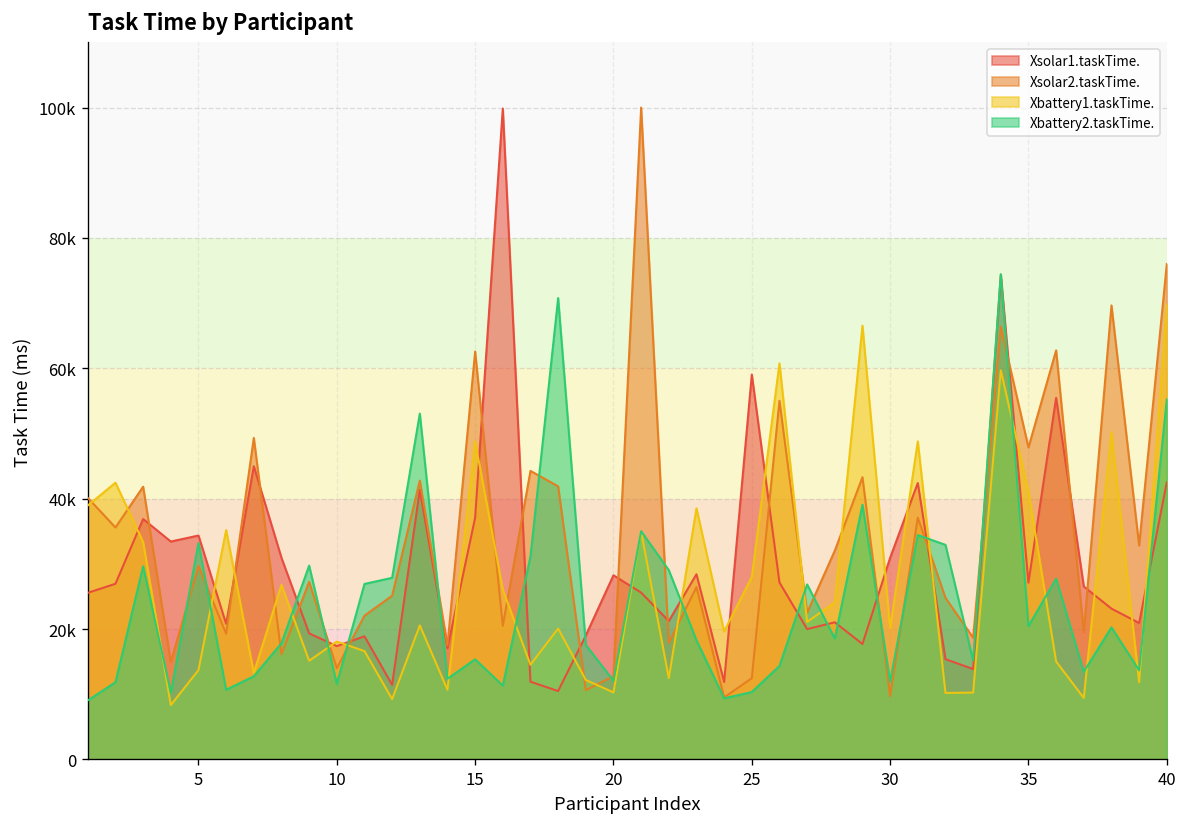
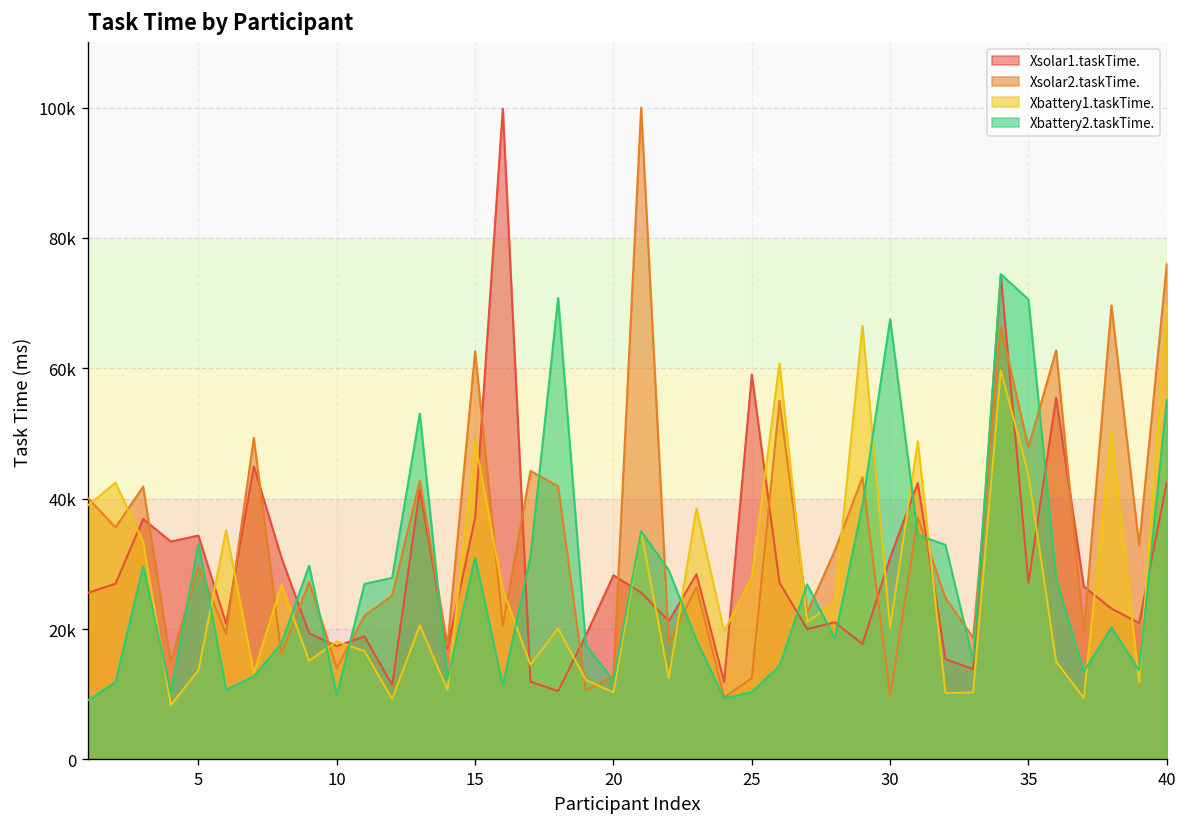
Xbattery2.taskTime., 10: 12000 -> 10000
Xbattery2.taskTime., 15: 15000 -> 31000
Xbattery2.taskTime., 30: 12000 -> 68000
Xbattery1.taskTime., 35: 41000 -> 44000
Xbattery2.taskTime., 35: 20000 -> 71000
